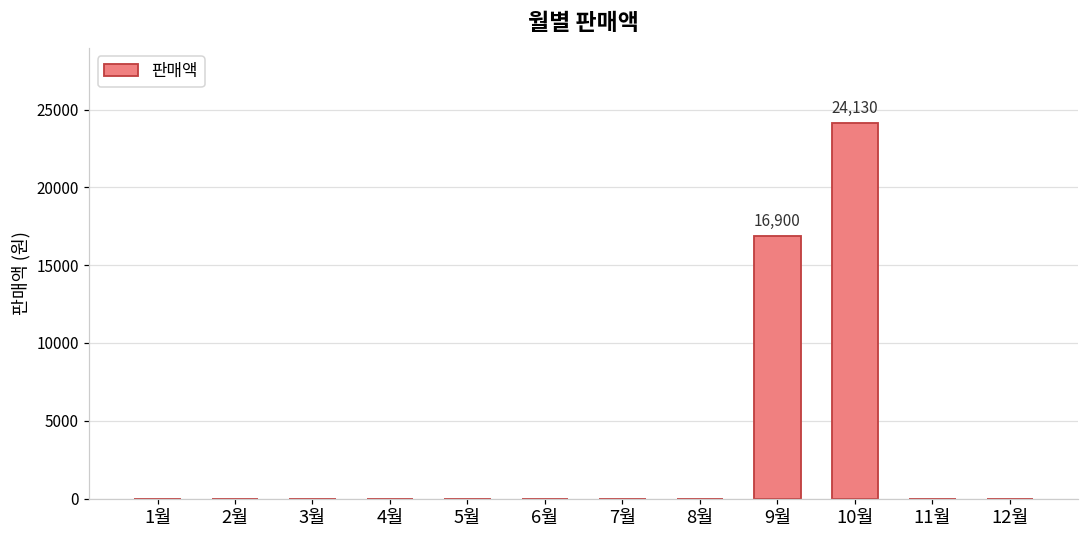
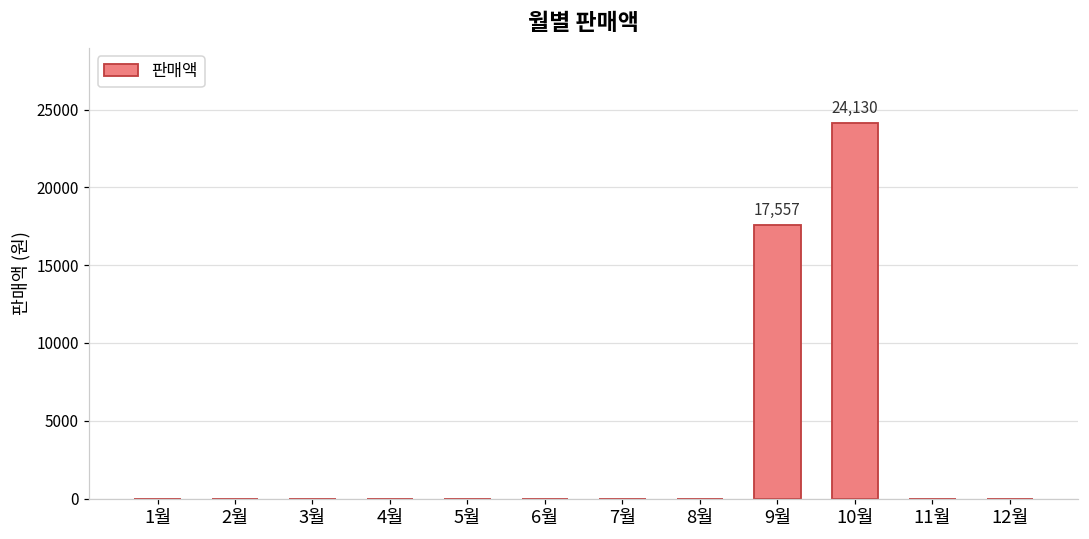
9월: 16,900 -> 17,557
